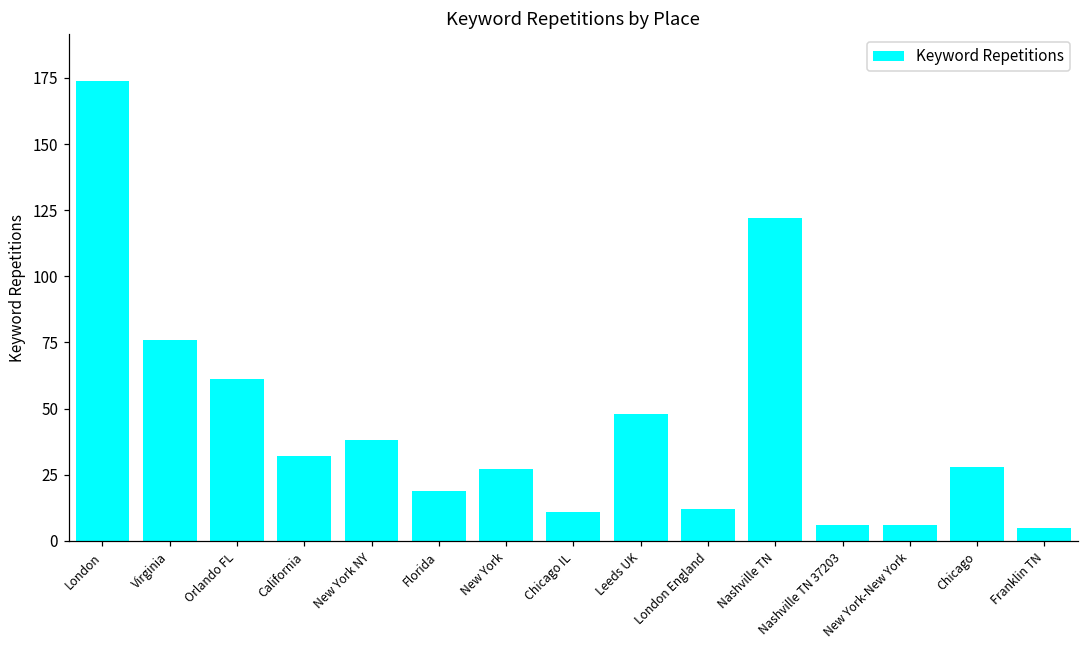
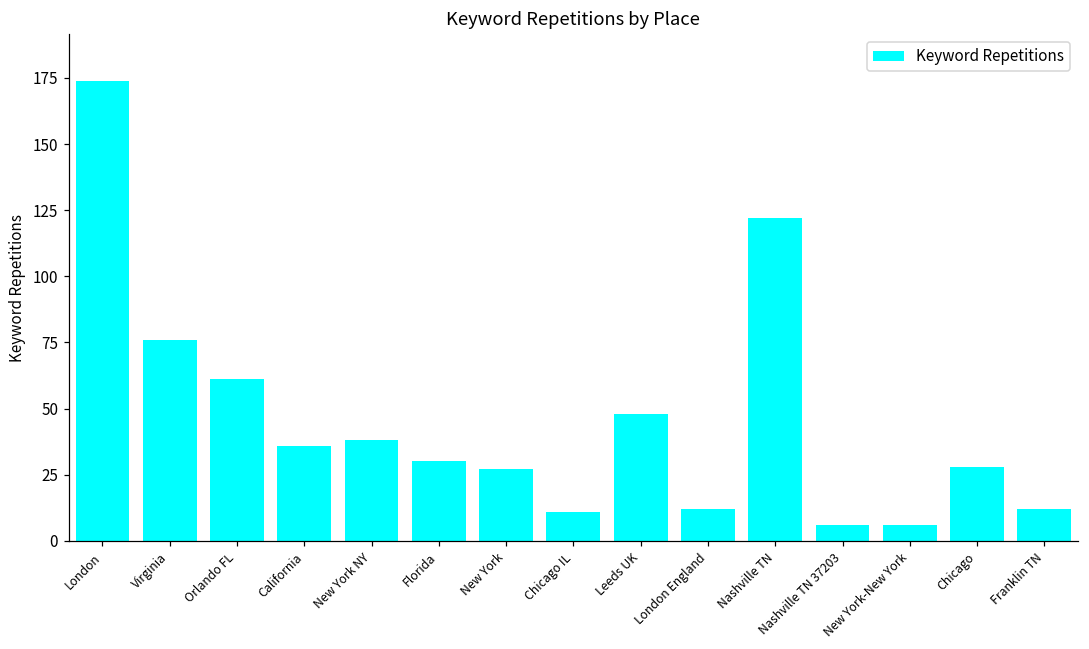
California: 32 -> 36
Florida: 19 -> 30
Franklin TN: 5 -> 12
